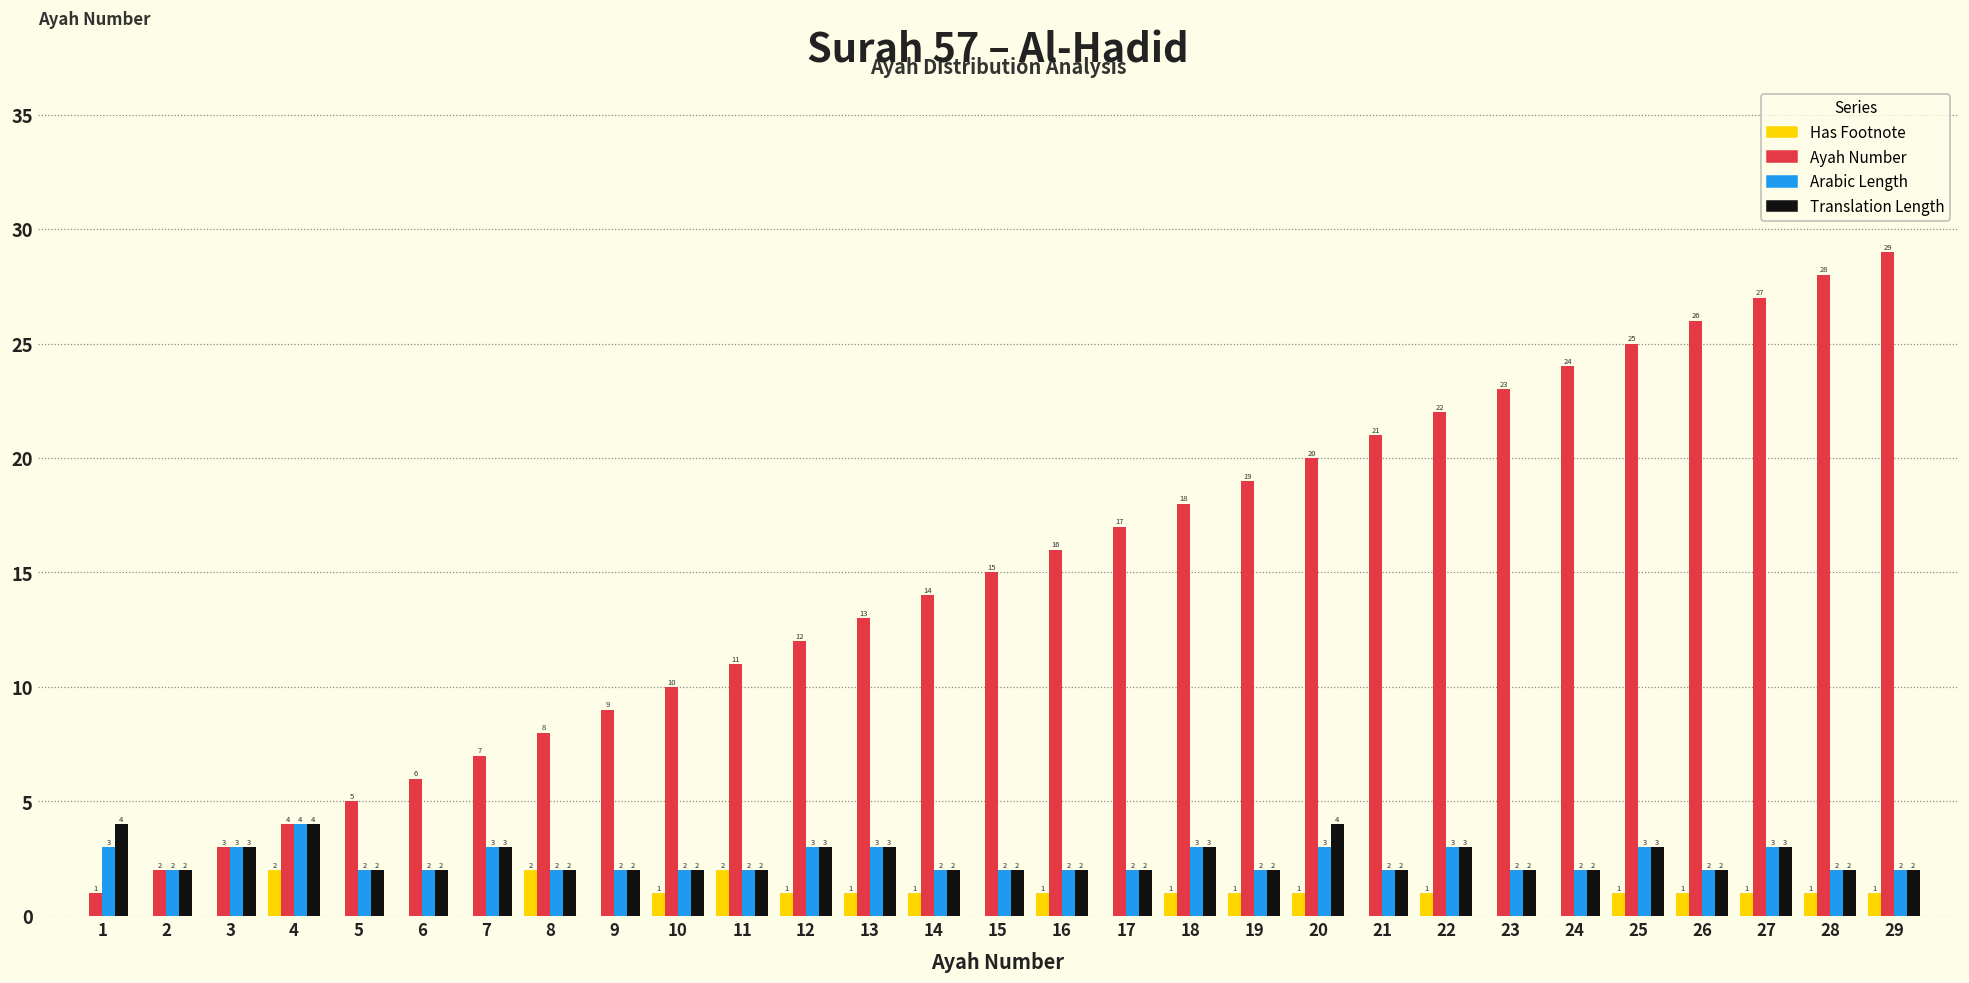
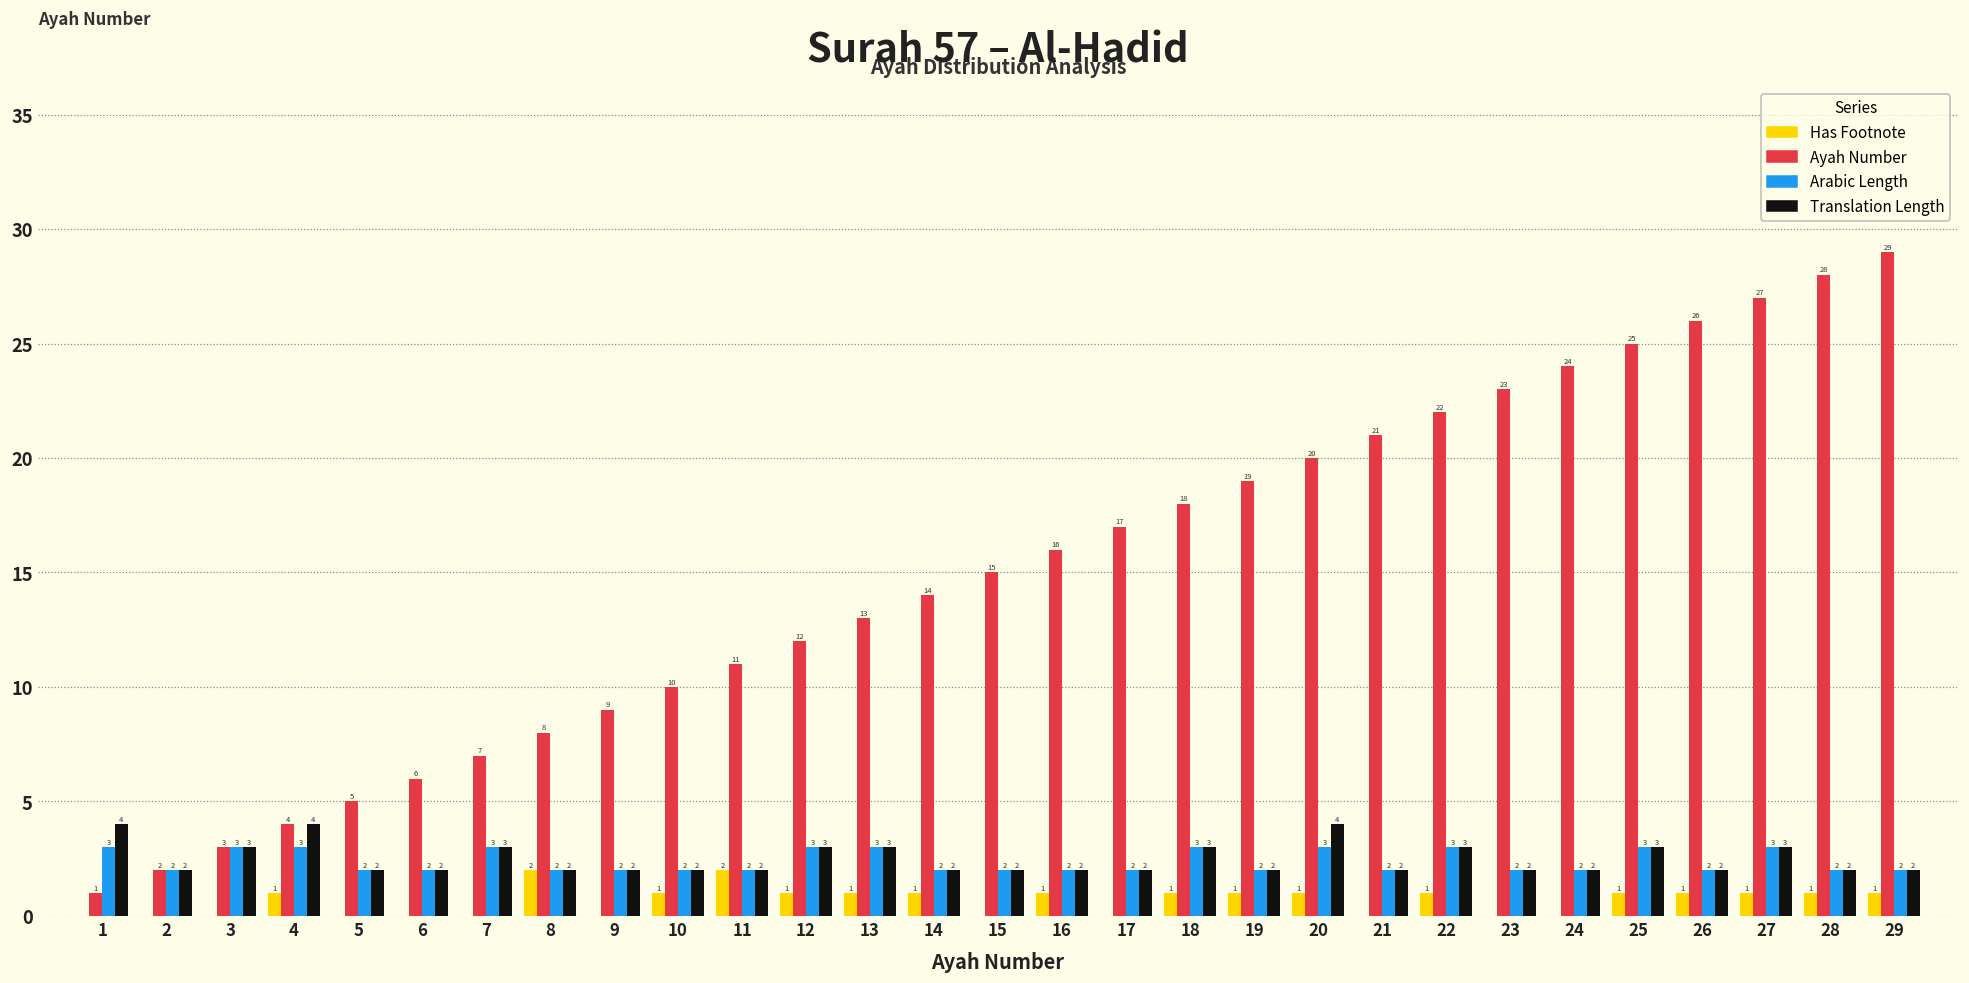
Has Footnote, 4: 2 -> 1
Arabic Length, 4: 4 -> 3
